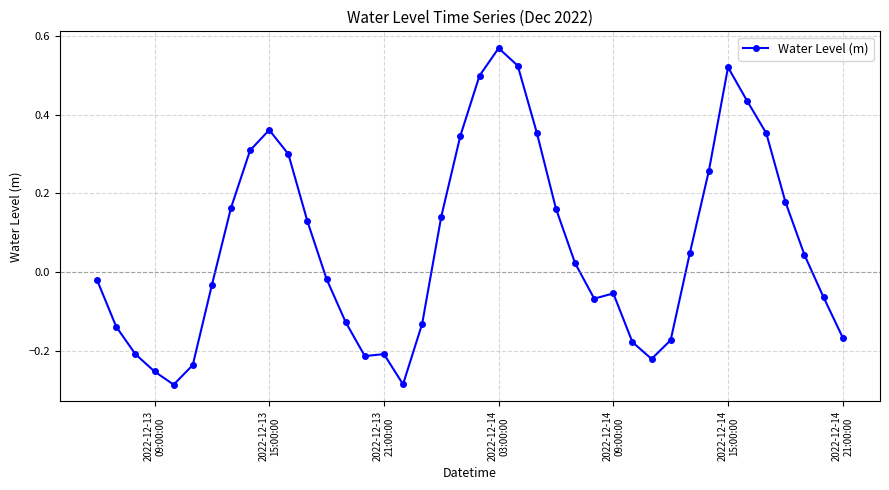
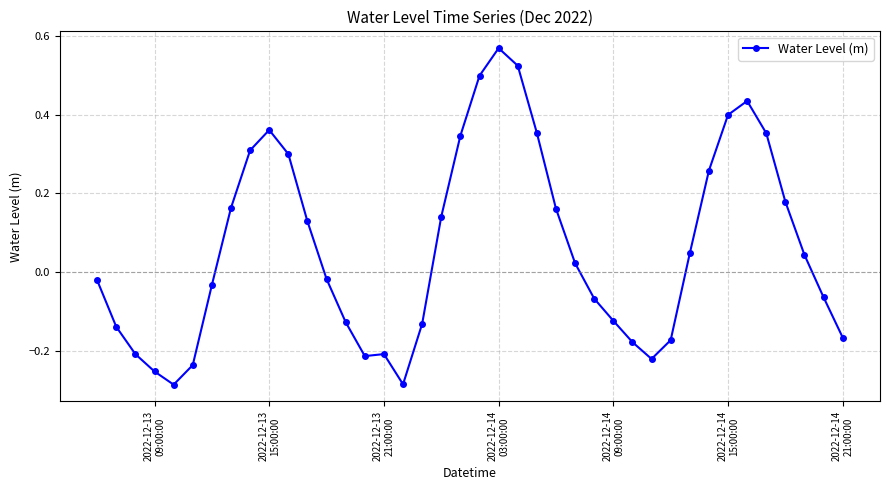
2022-12-14 09:00:00: -0.05 -> -0.12
2022-12-14 15:00:00: 0.52 -> 0.40
